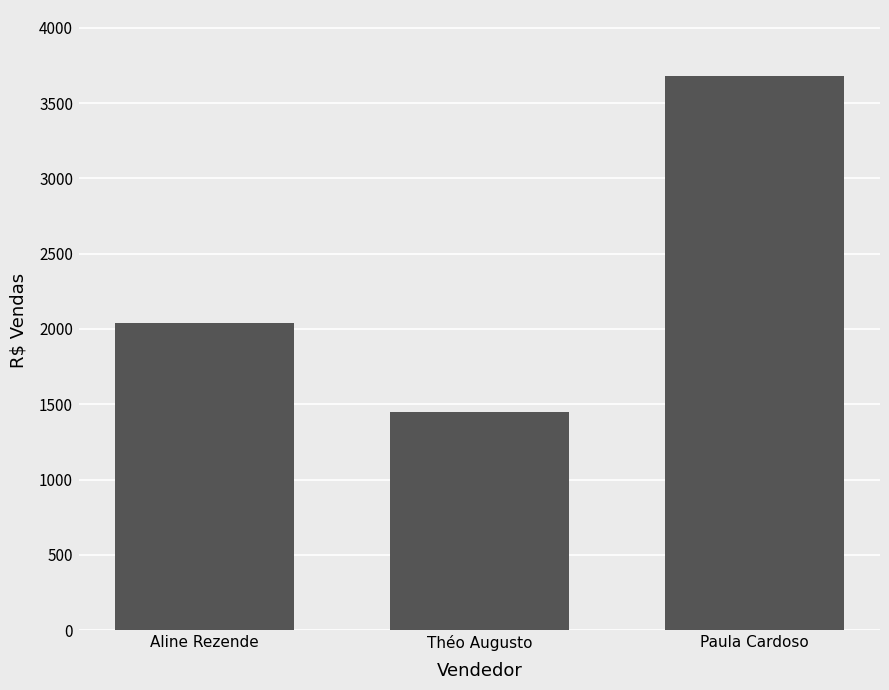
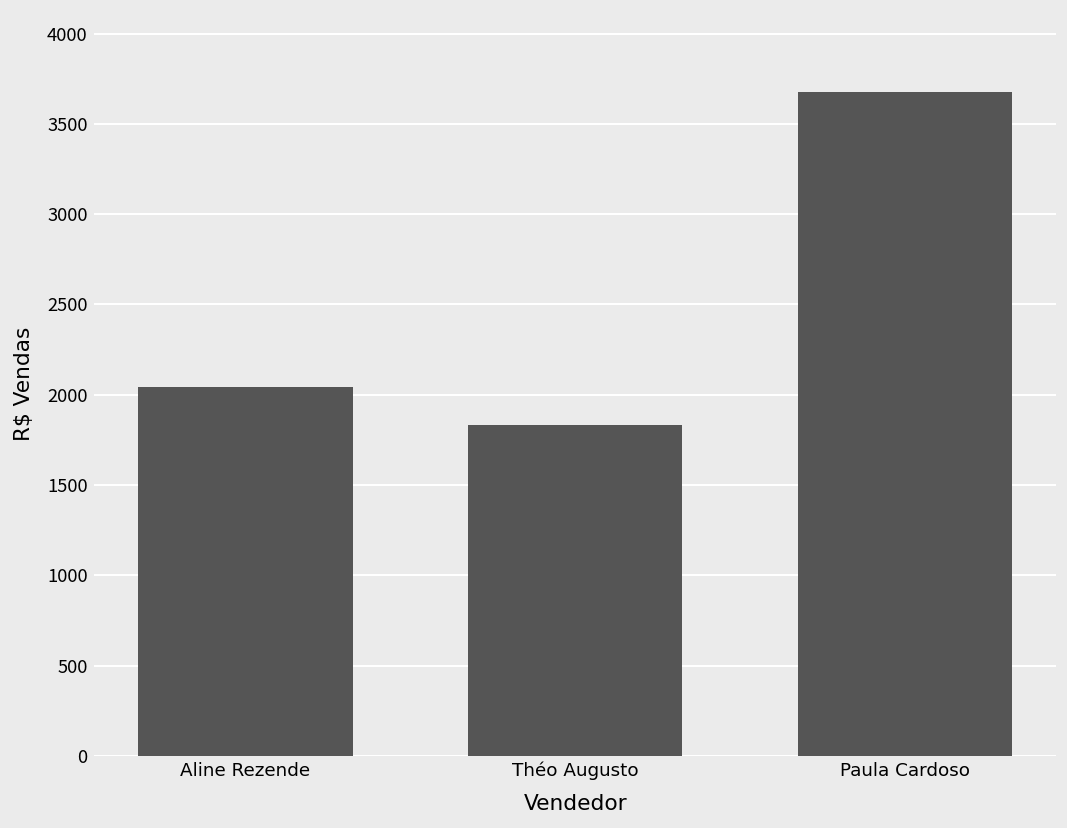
Théo Augusto: 1450 -> 1830
